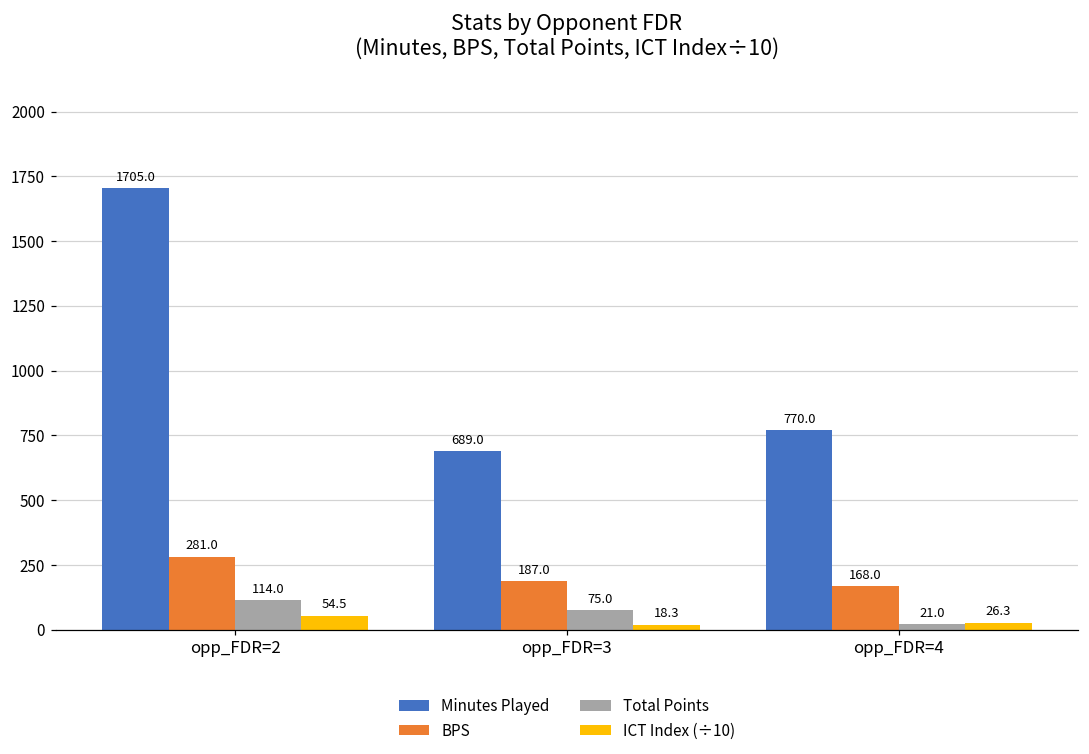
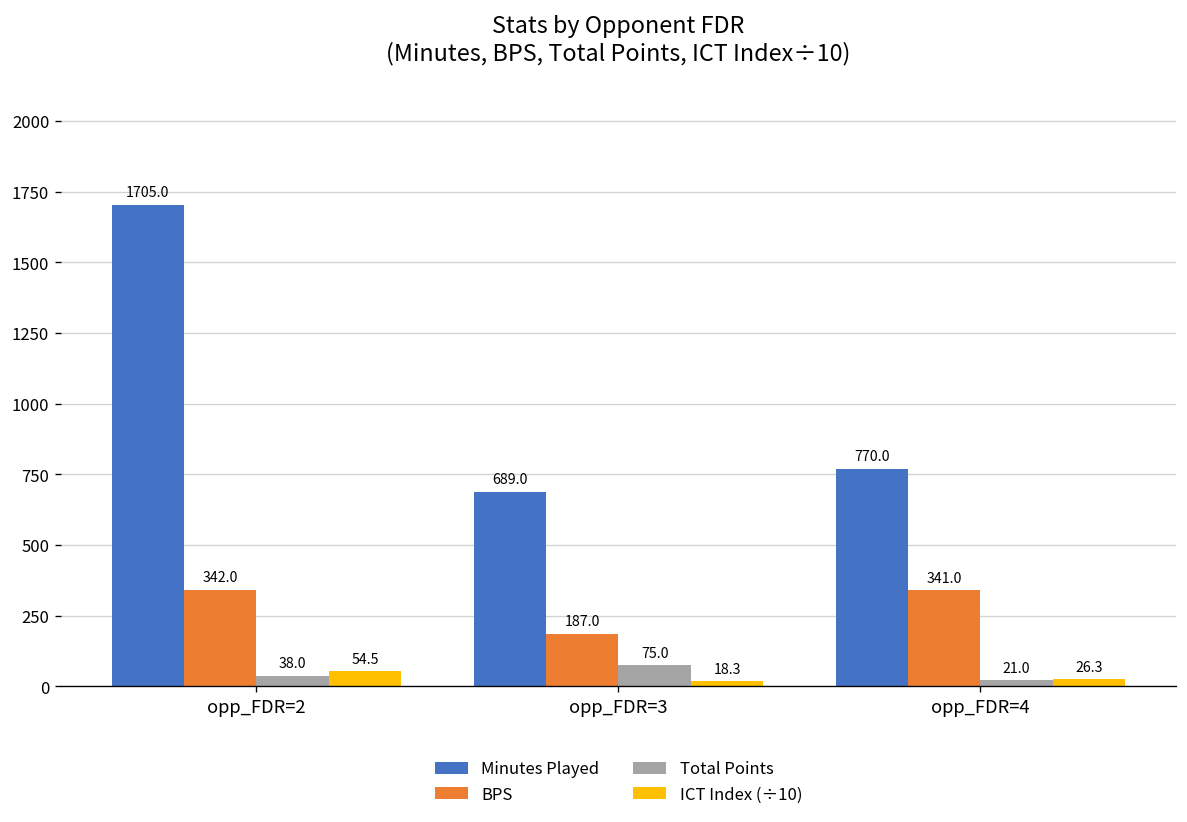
BPS, opp_FDR=2: 281.0 -> 342.0
Total Points, opp_FDR=2: 114.0 -> 38.0
BPS, opp_FDR=4: 168.0 -> 341.0
